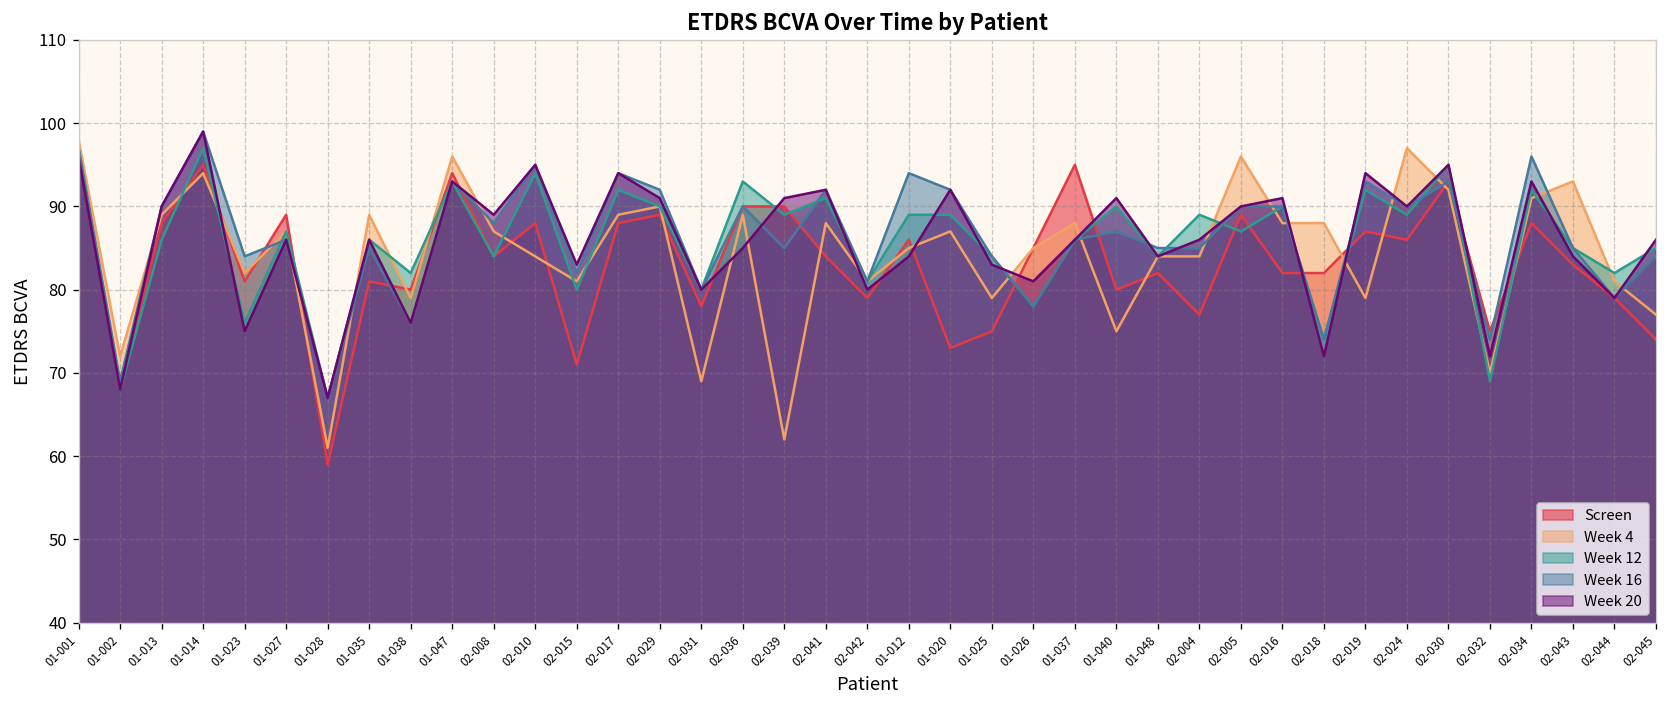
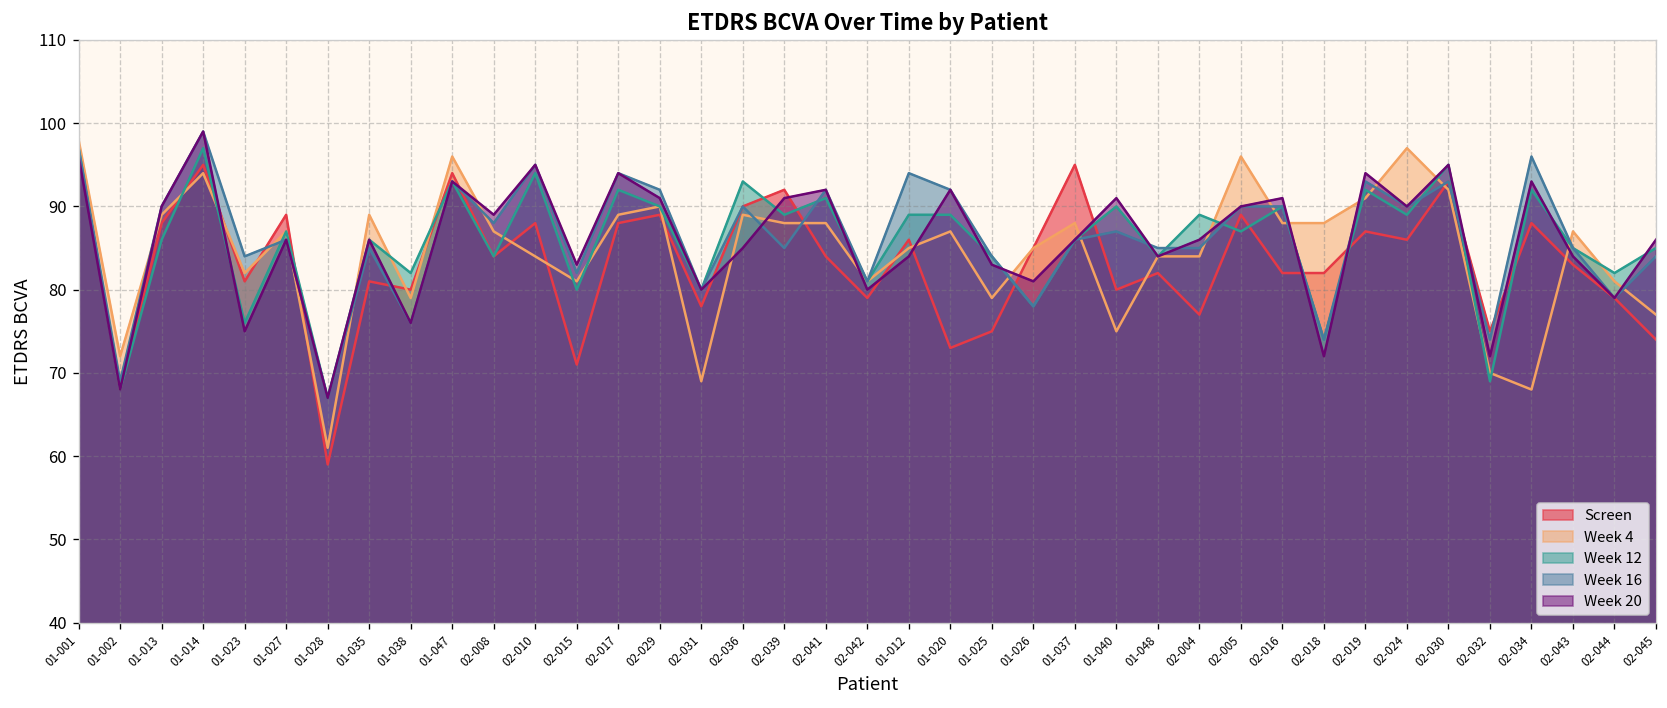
Screen, 02-039: 90 -> 92
Week 4, 02-039: 62 -> 88
Week 4, 02-019: 79 -> 91
Week 4, 02-034: 91 -> 68
Week 4, 02-043: 93 -> 87
